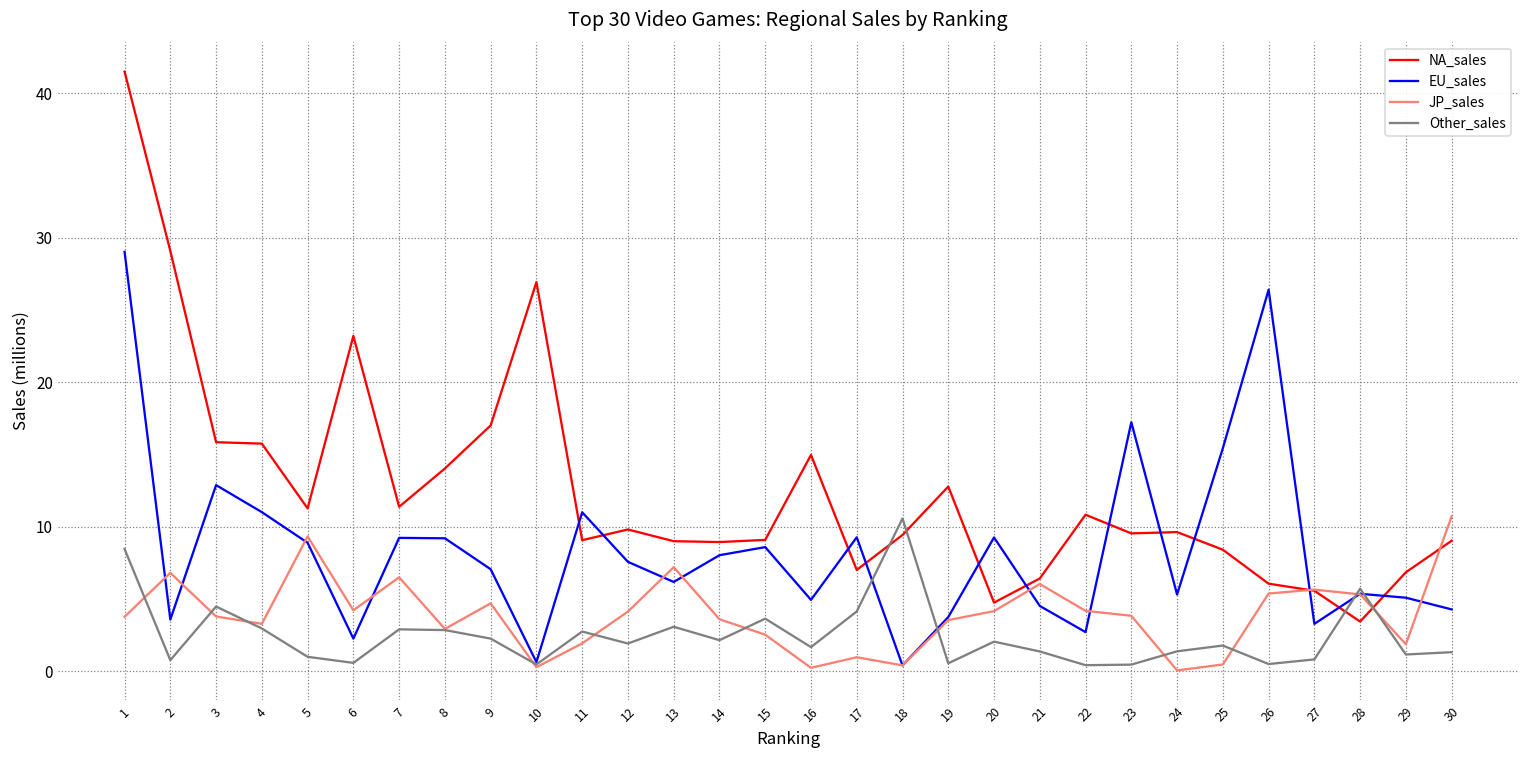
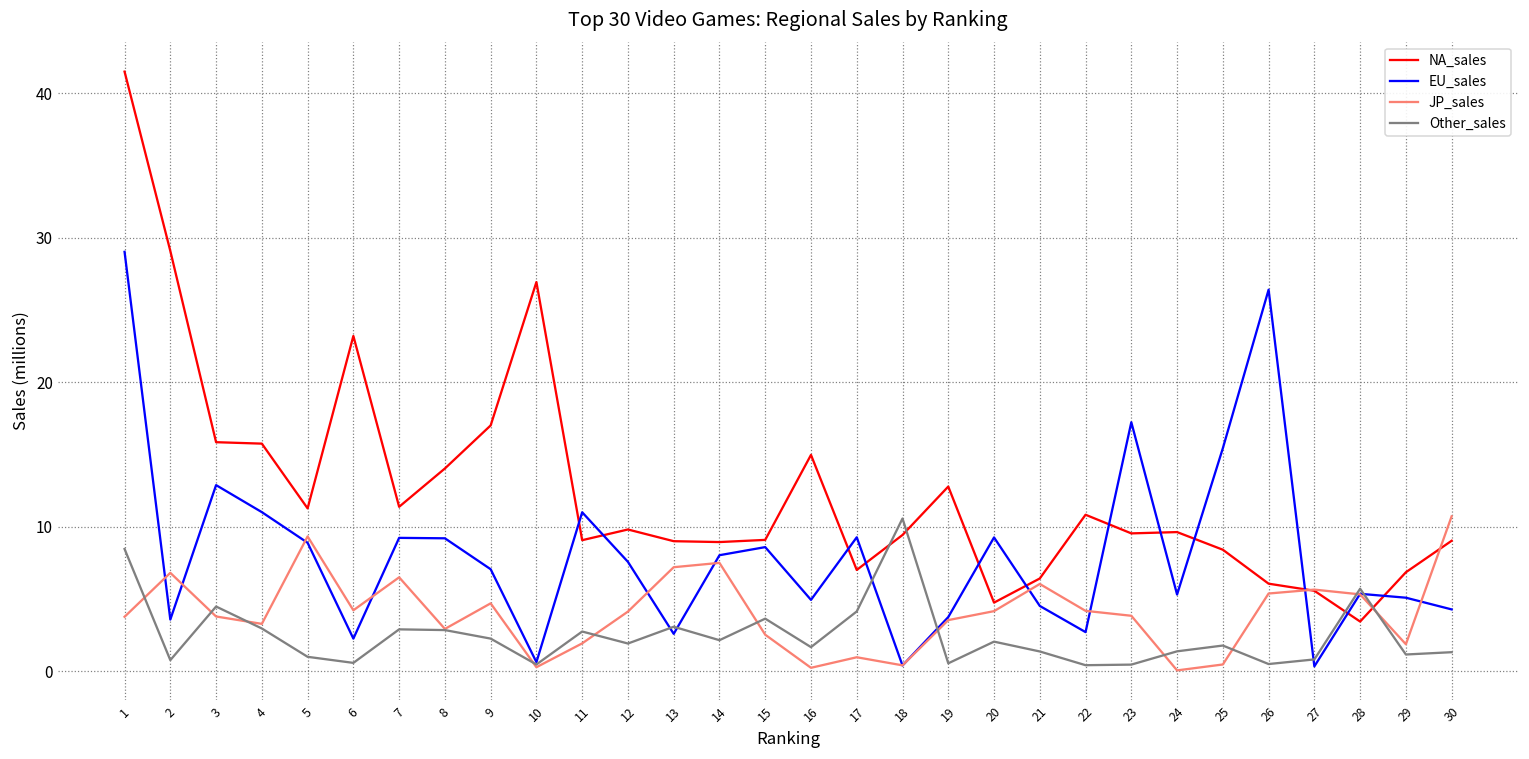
EU_sales, 13: 6.2 -> 2.6
JP_sales, 14: 3.6 -> 7.5
EU_sales, 27: 3.3 -> 0.3
